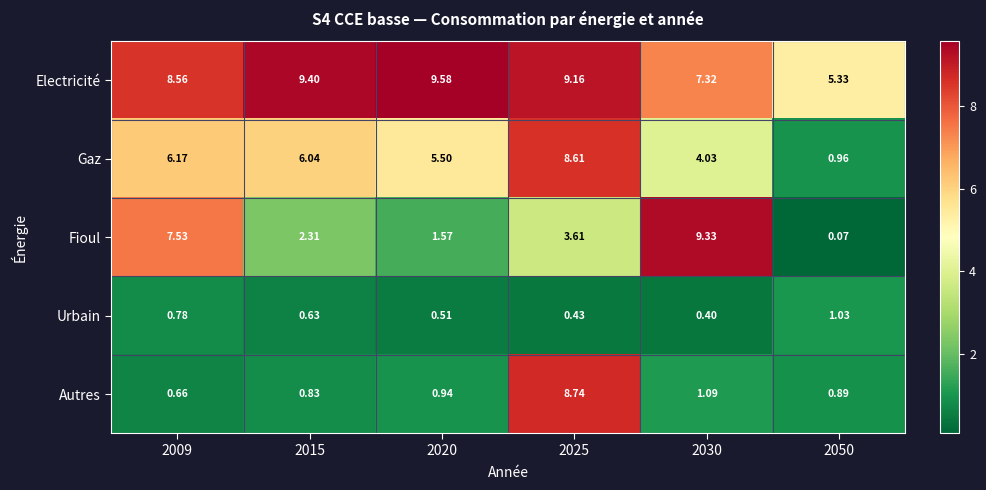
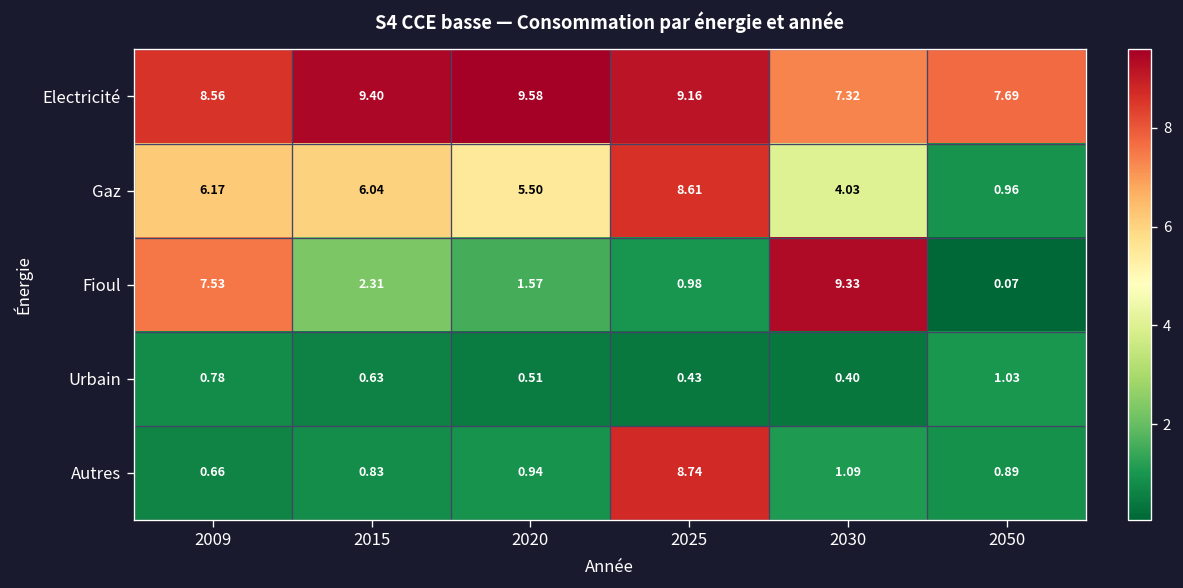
Electricité, 2050: 5.33 -> 7.69
Fioul, 2025: 3.61 -> 0.98
